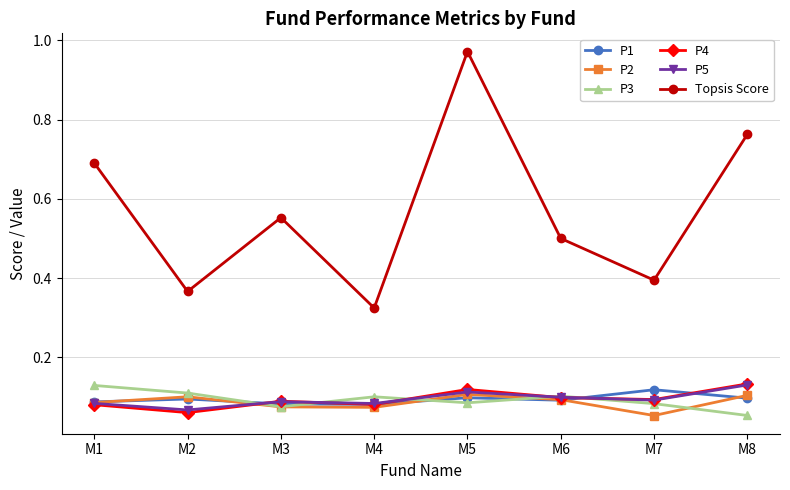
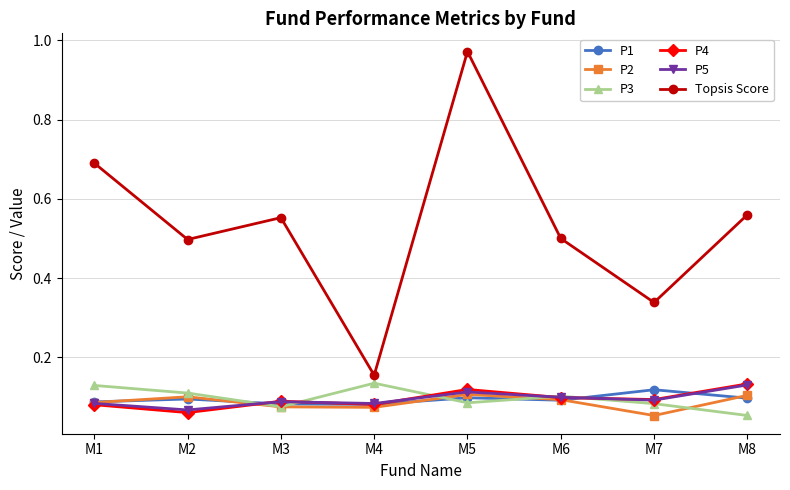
Topsis Score, M2: 0.37 -> 0.50
P3, M4: 0.10 -> 0.13
Topsis Score, M4: 0.32 -> 0.16
Topsis Score, M7: 0.40 -> 0.34
Topsis Score, M8: 0.76 -> 0.56
